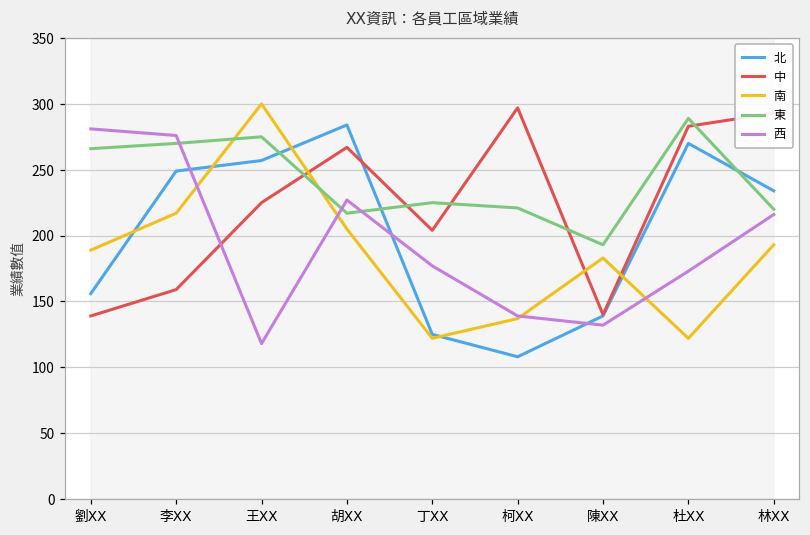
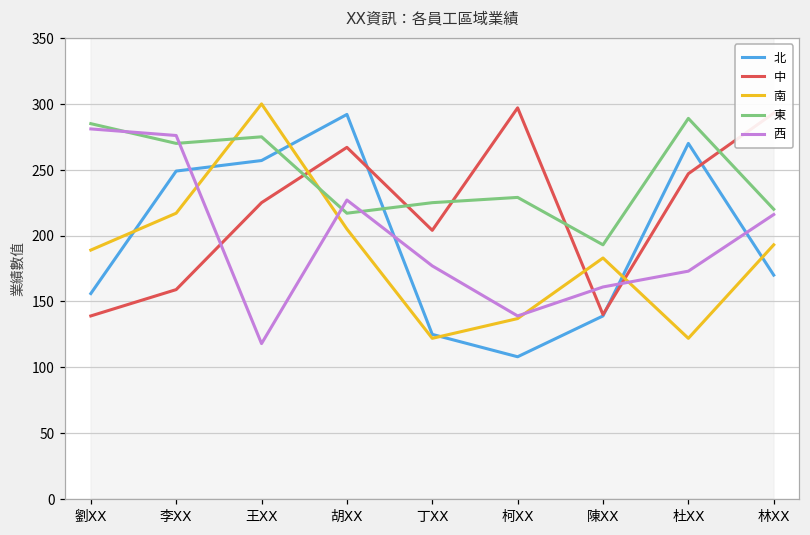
東, 劉XX: 266 -> 285
北, 胡XX: 284 -> 292
東, 柯XX: 221 -> 229
西, 陳XX: 132 -> 161
中, 杜XX: 283 -> 247
北, 林XX: 234 -> 170
